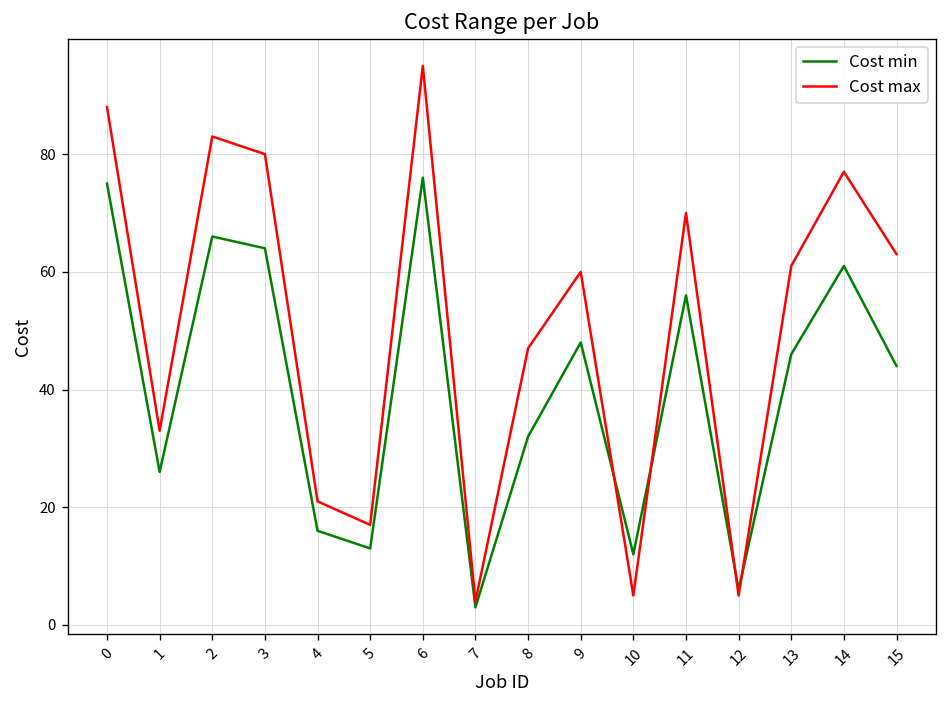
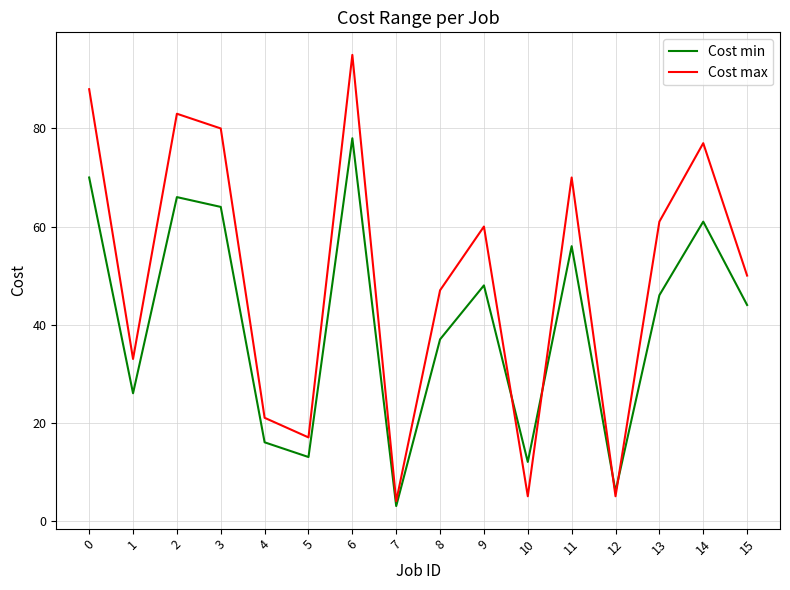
Cost min, 0: 75 -> 70
Cost min, 6: 76 -> 78
Cost min, 8: 32 -> 37
Cost max, 15: 63 -> 50
